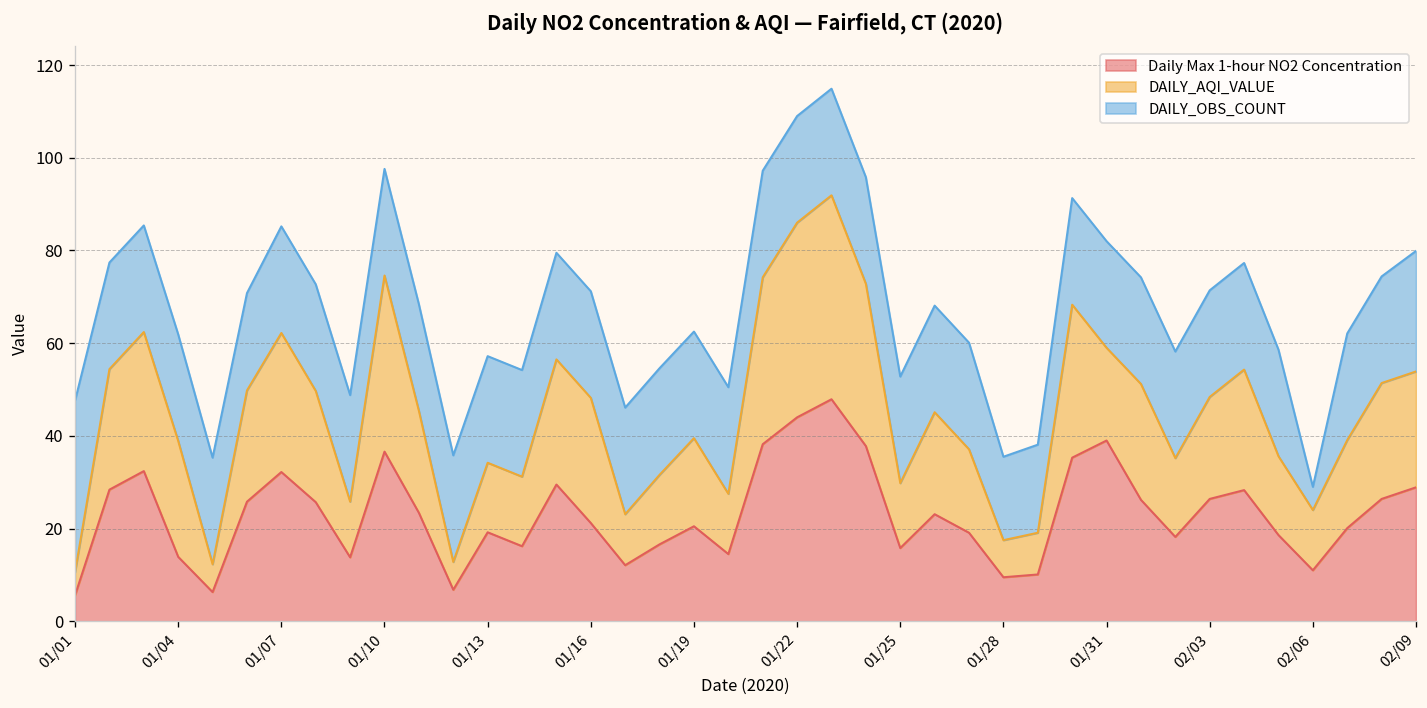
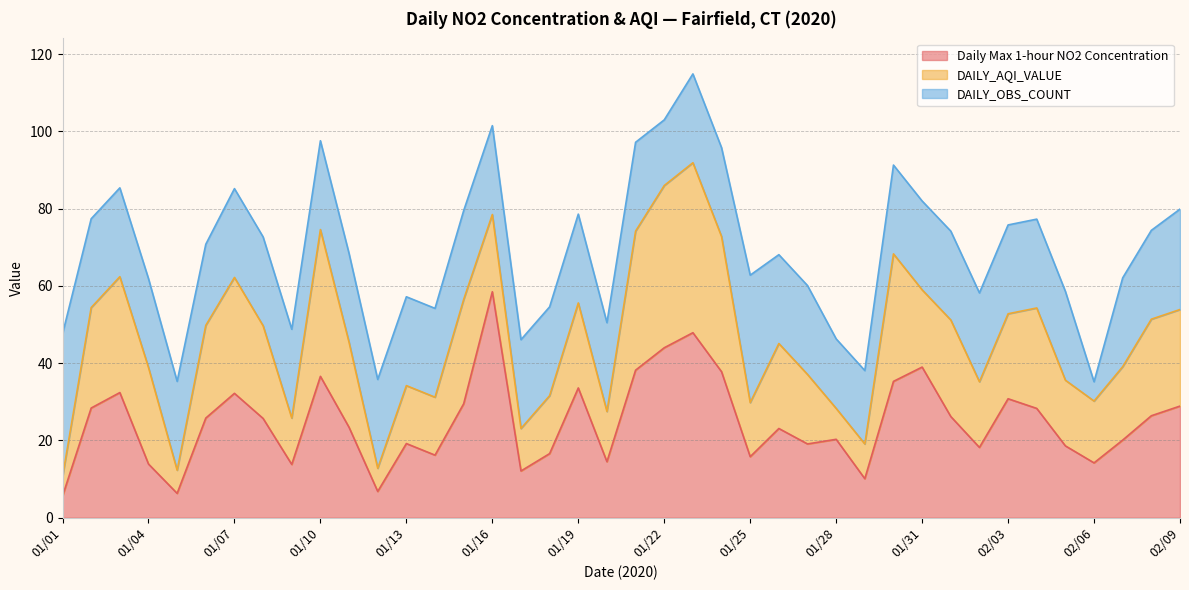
Daily Max 1-hour NO2 Concentration, 01/16: 21 -> 59
DAILY_AQI_VALUE, 01/16: 27 -> 20
Daily Max 1-hour NO2 Concentration, 01/19: 21 -> 34
DAILY_AQI_VALUE, 01/19: 19 -> 22
DAILY_OBS_COUNT, 01/22: 23 -> 17
DAILY_OBS_COUNT, 01/25: 23 -> 33
Daily Max 1-hour NO2 Concentration, 01/28: 10 -> 20
Daily Max 1-hour NO2 Concentration, 02/03: 26 -> 31
Daily Max 1-hour NO2 Concentration, 02/06: 11 -> 14
DAILY_AQI_VALUE, 02/06: 13 -> 16
